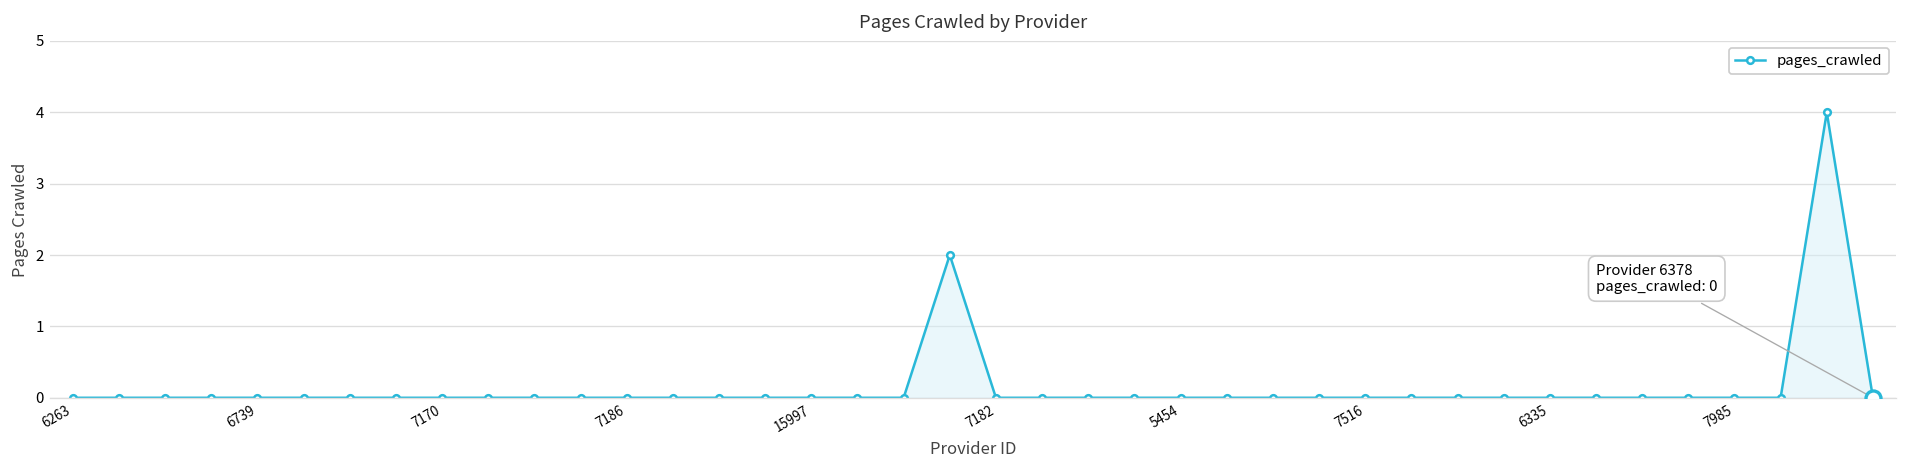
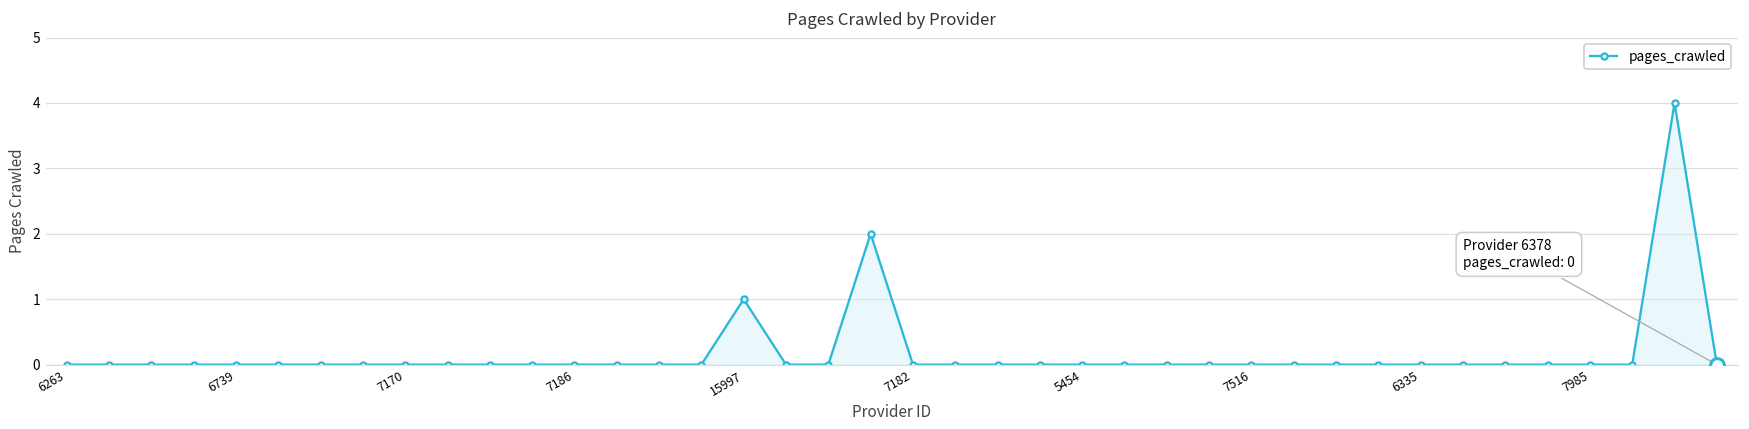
pages_crawled, 15997: 0 -> 1
